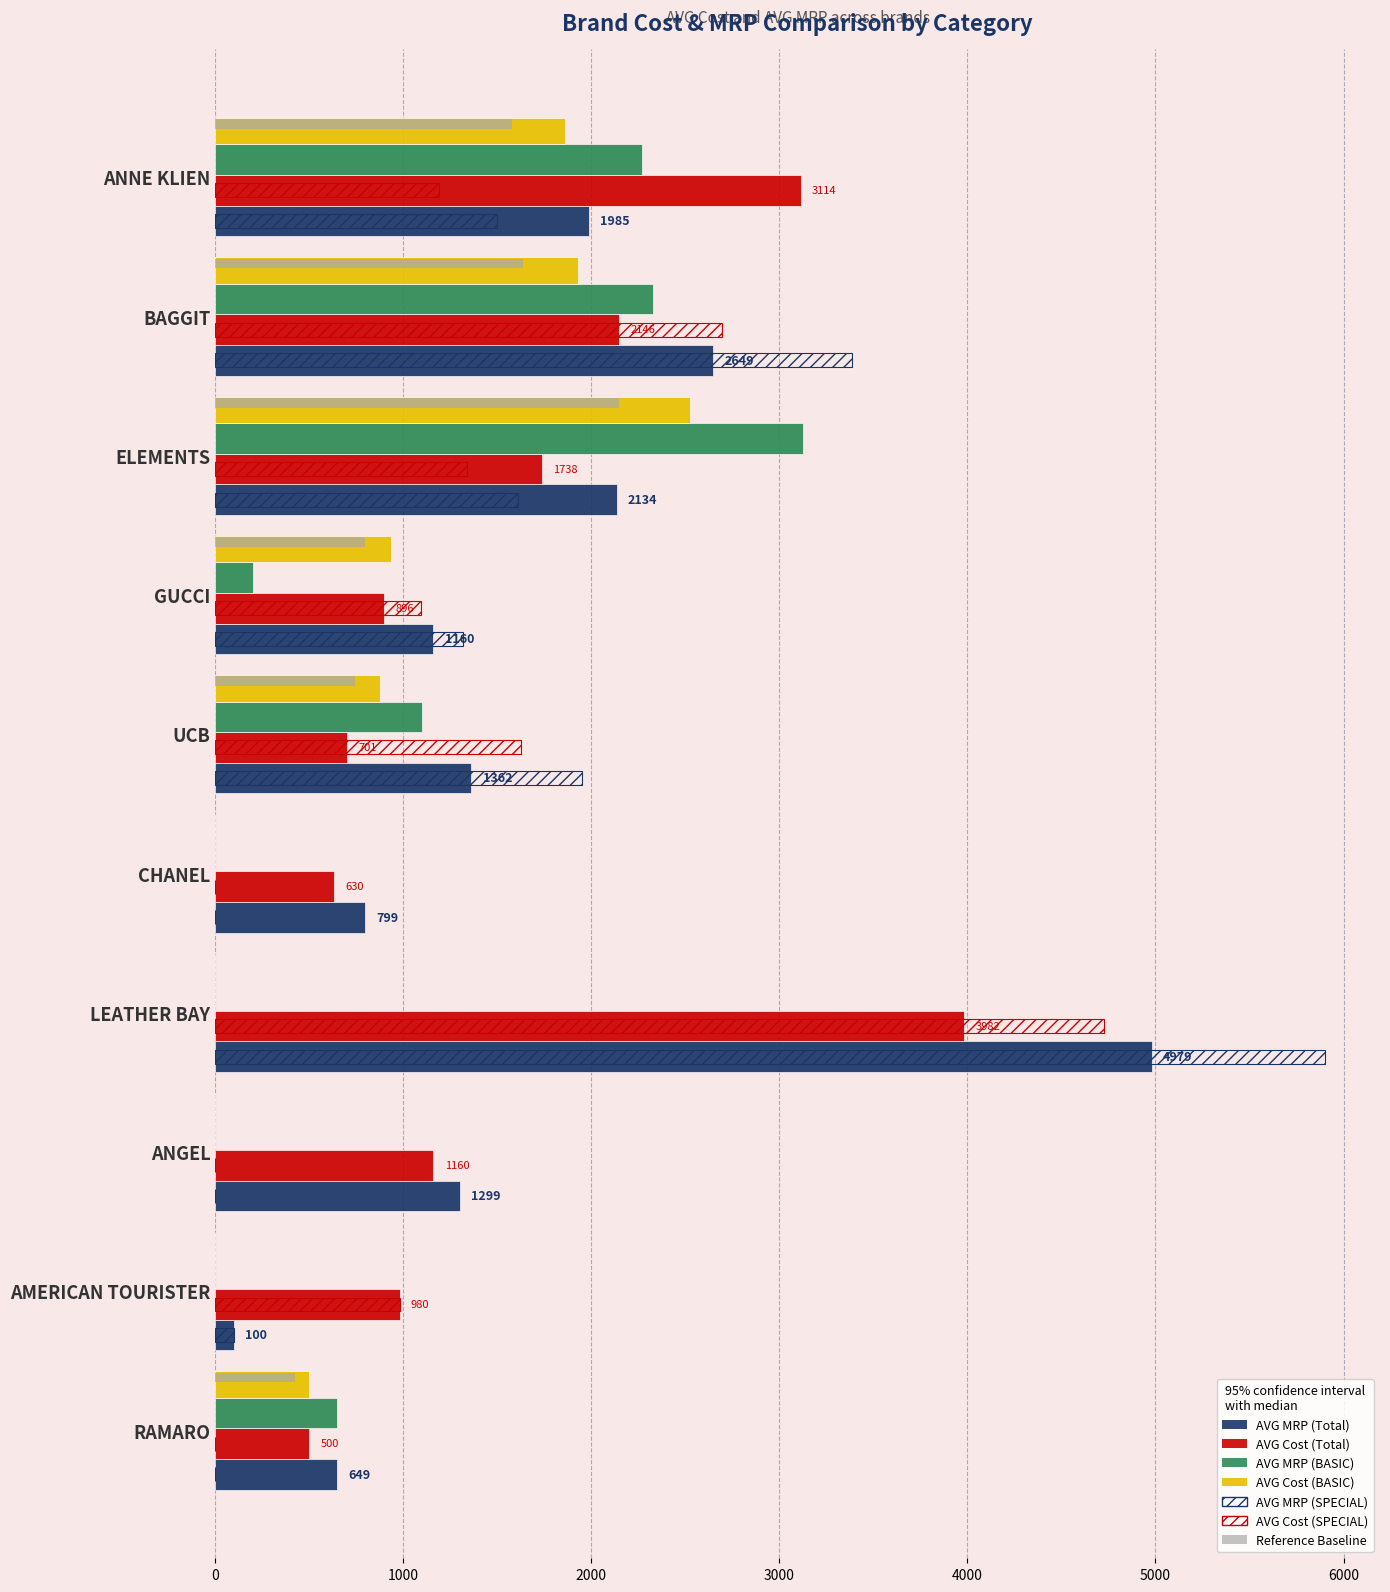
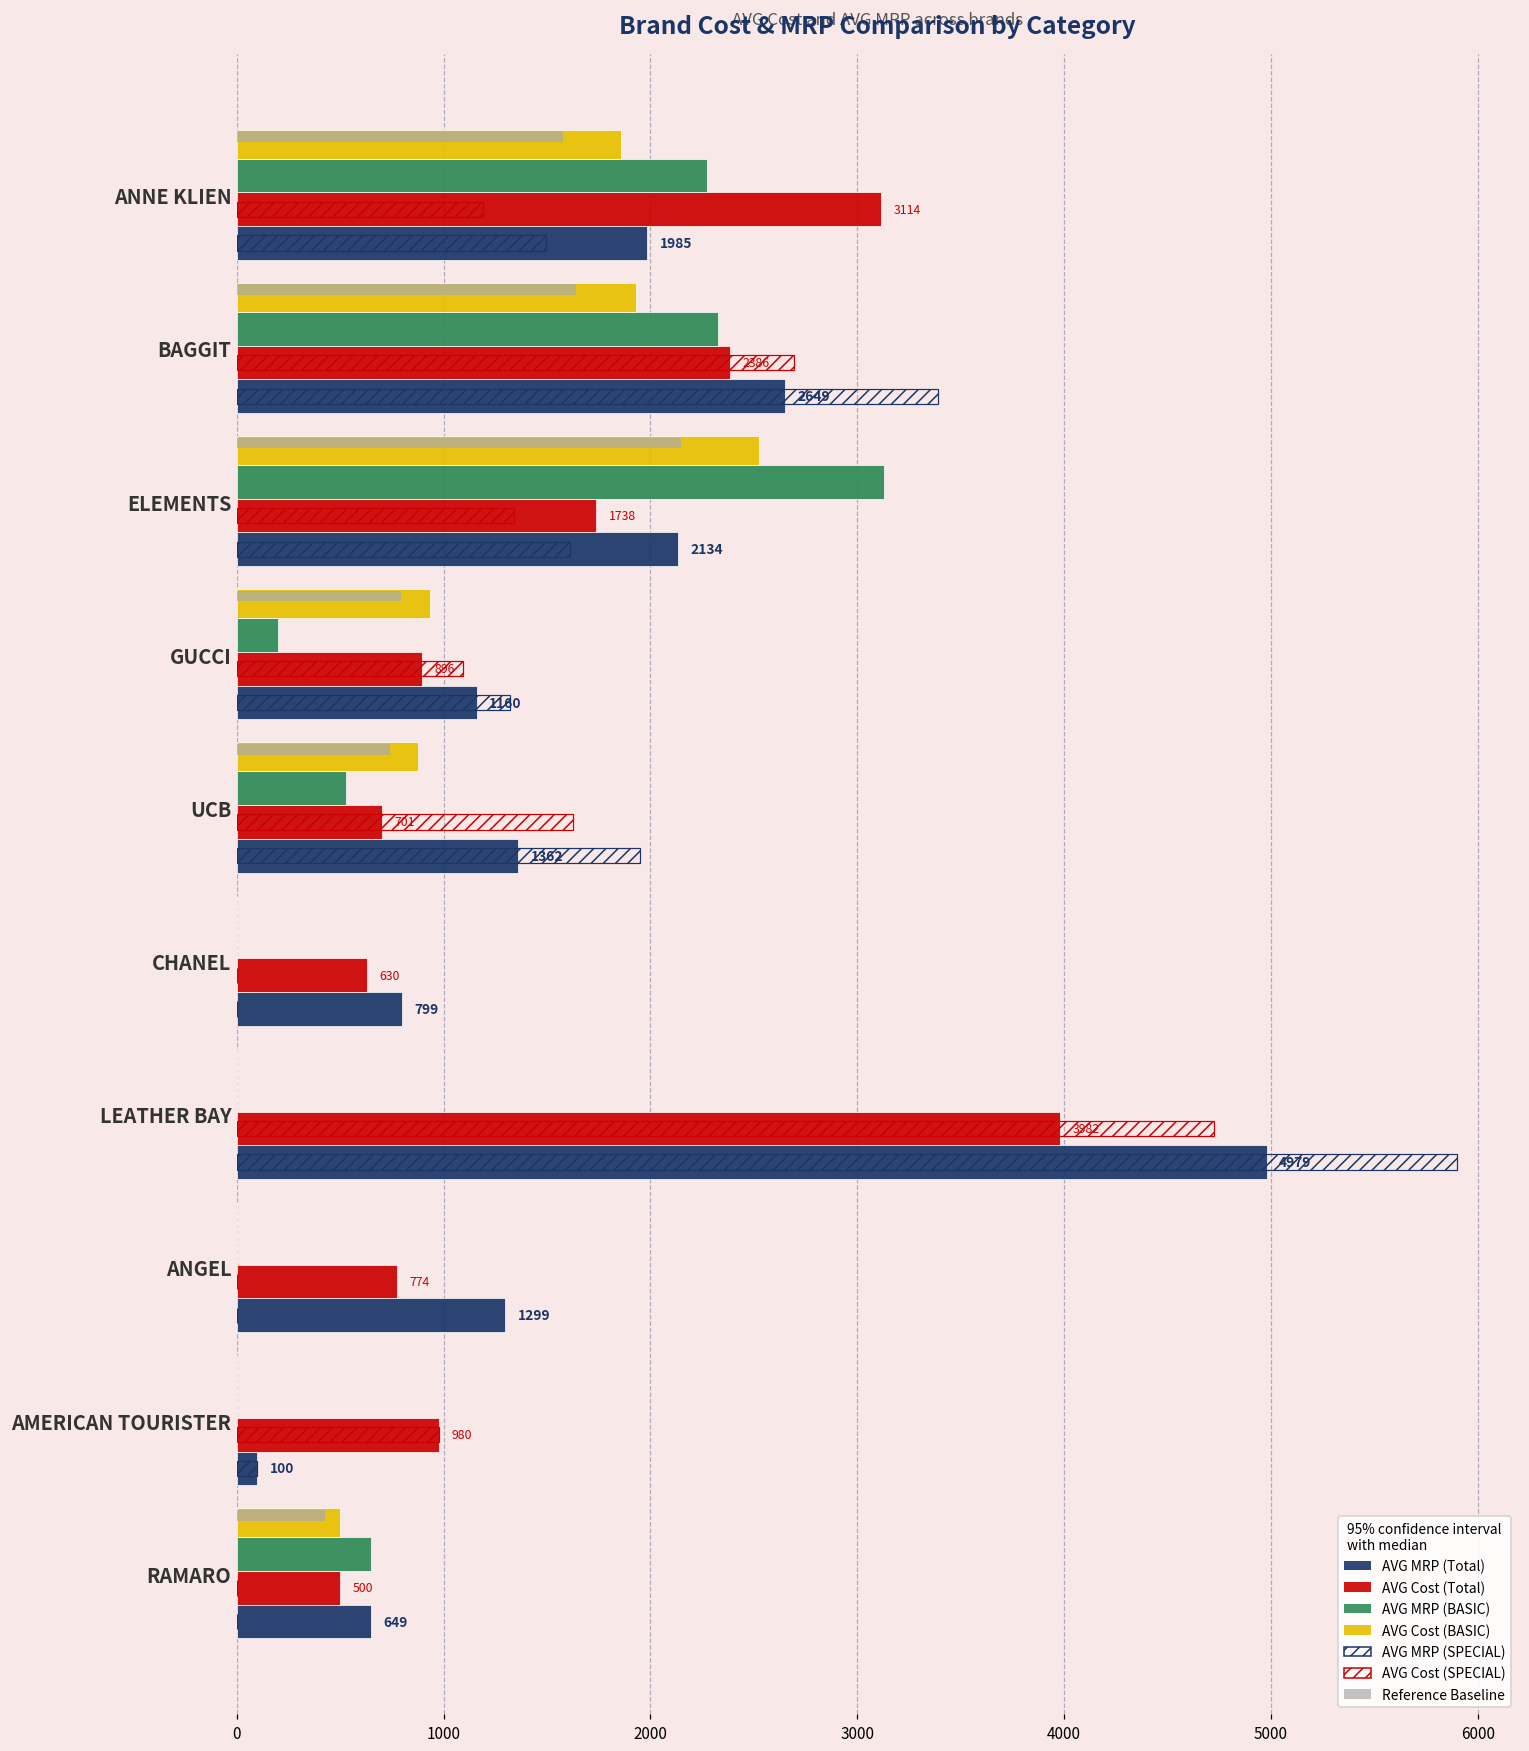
AVG Cost (Total), BAGGIT: 2146 -> 2386
AVG MRP (BASIC), UCB: 1100 -> 530
AVG Cost (Total), ANGEL: 1160 -> 774
